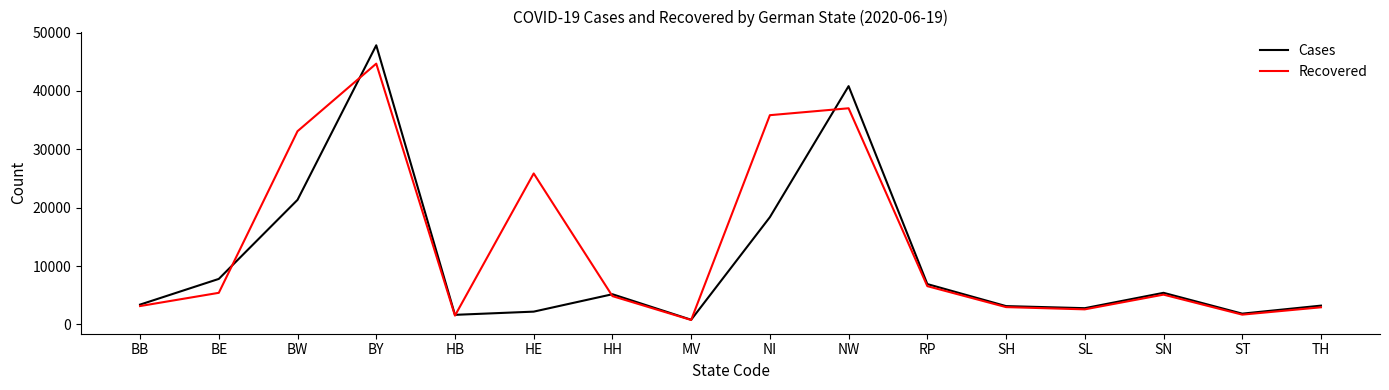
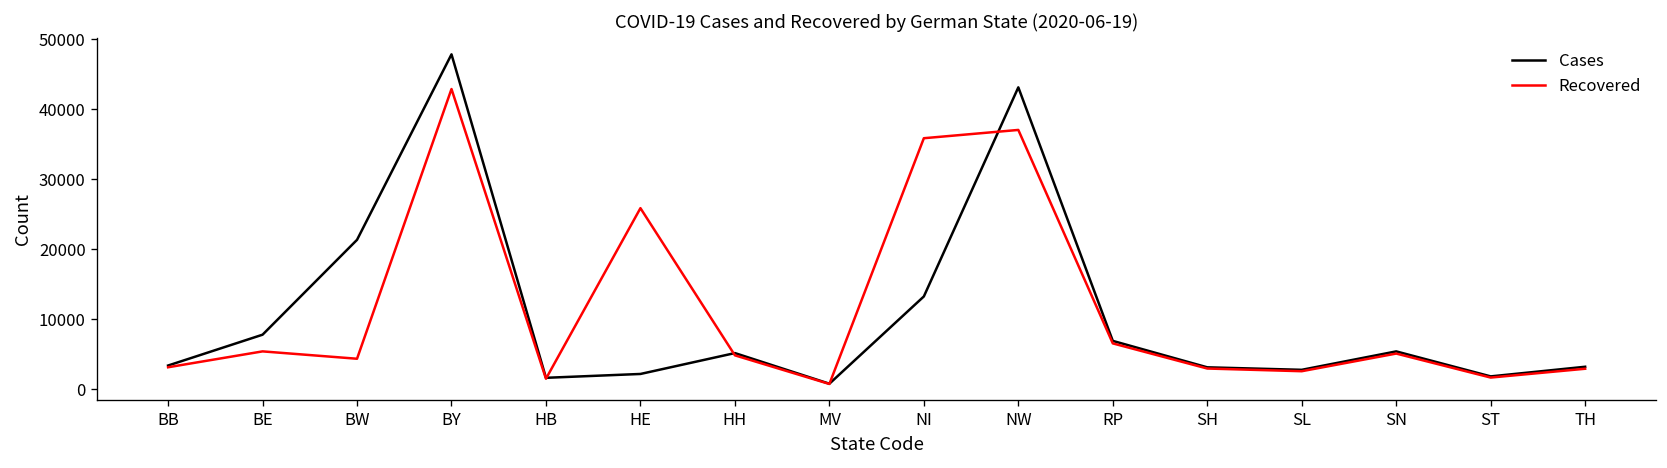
Recovered, BW: 33000 -> 4000
Recovered, BY: 45000 -> 43000
Cases, NI: 18000 -> 13000
Cases, NW: 41000 -> 43000
